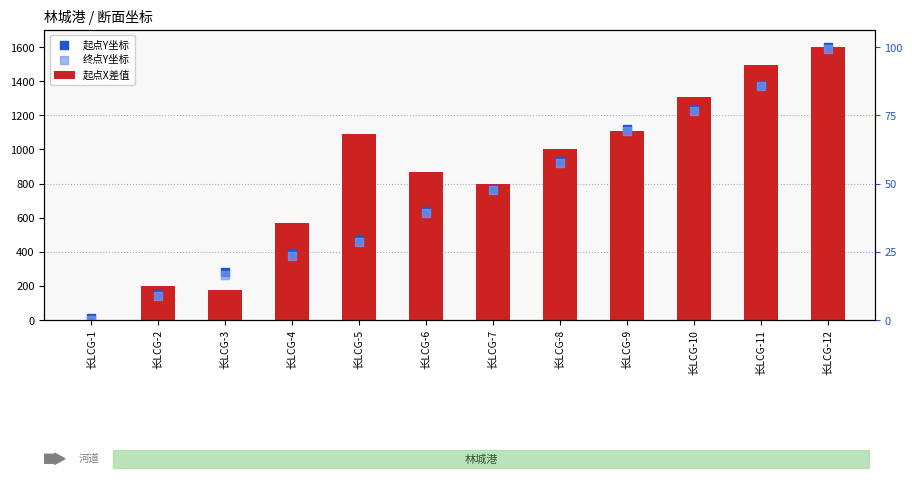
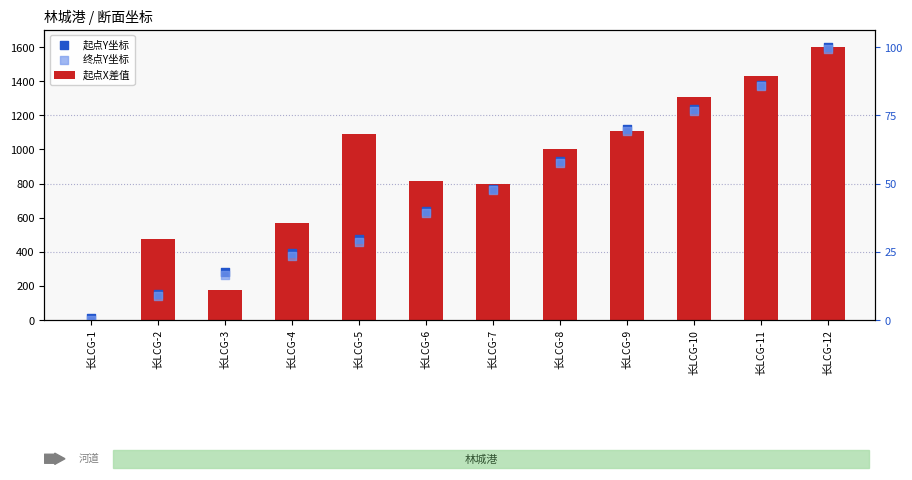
起点X差值, 长LCG-2: 200 -> 470
起点X差值, 长LCG-6: 860 -> 810
起点X差值, 长LCG-11: 1490 -> 1430
